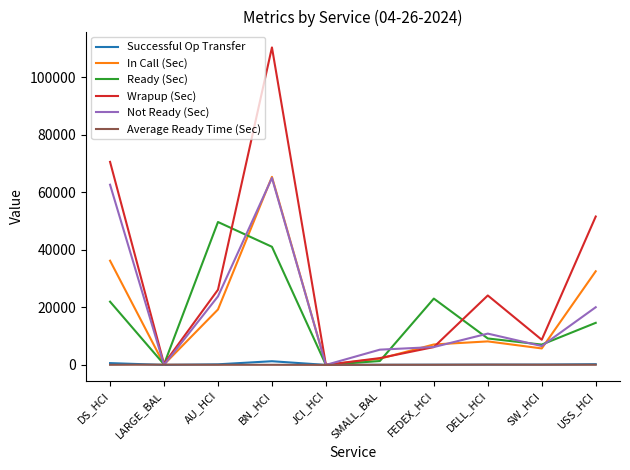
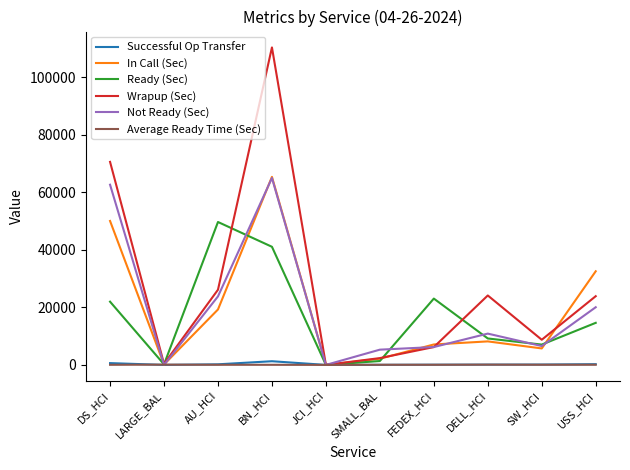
In Call (Sec), DS_HCI: 36000 -> 50000
Wrapup (Sec), USS_HCI: 52000 -> 24000
